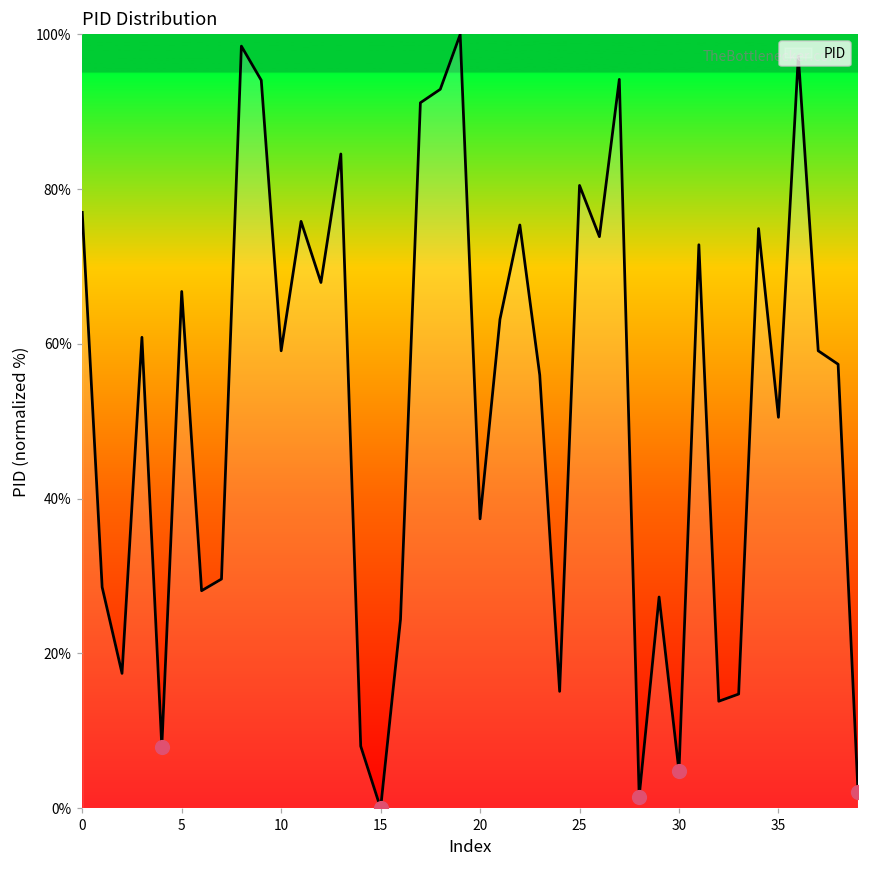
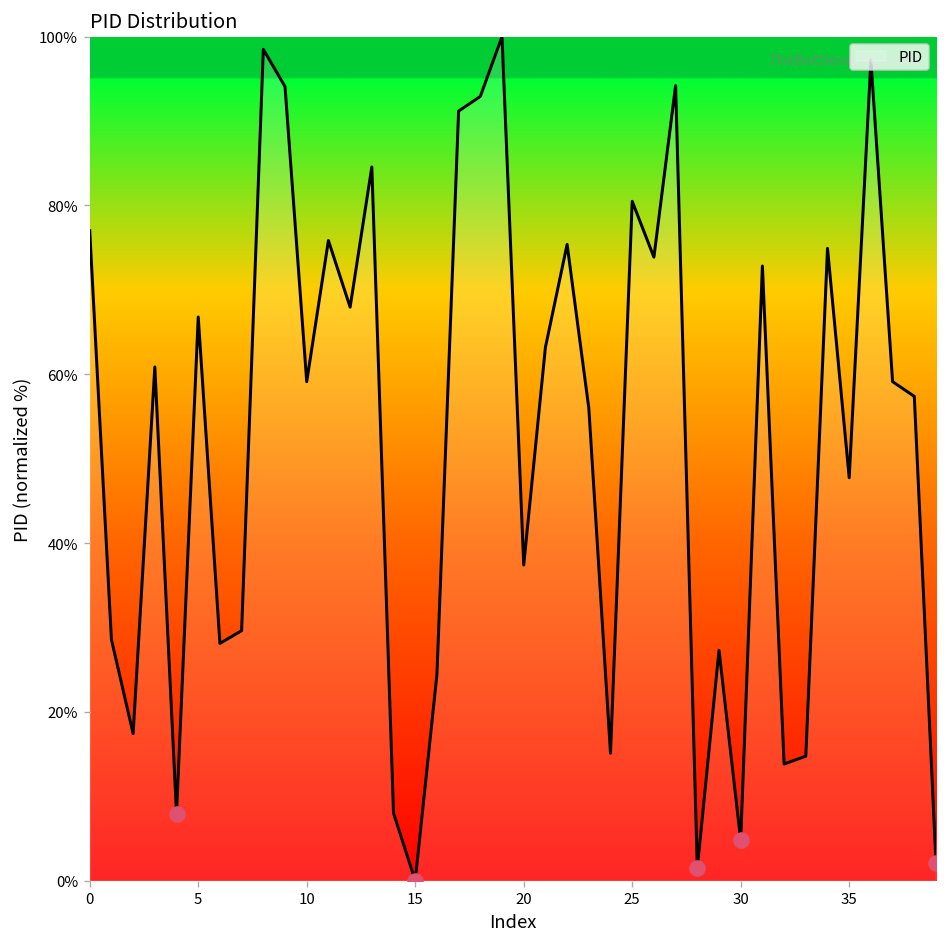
PID, 35: 51% -> 48%
